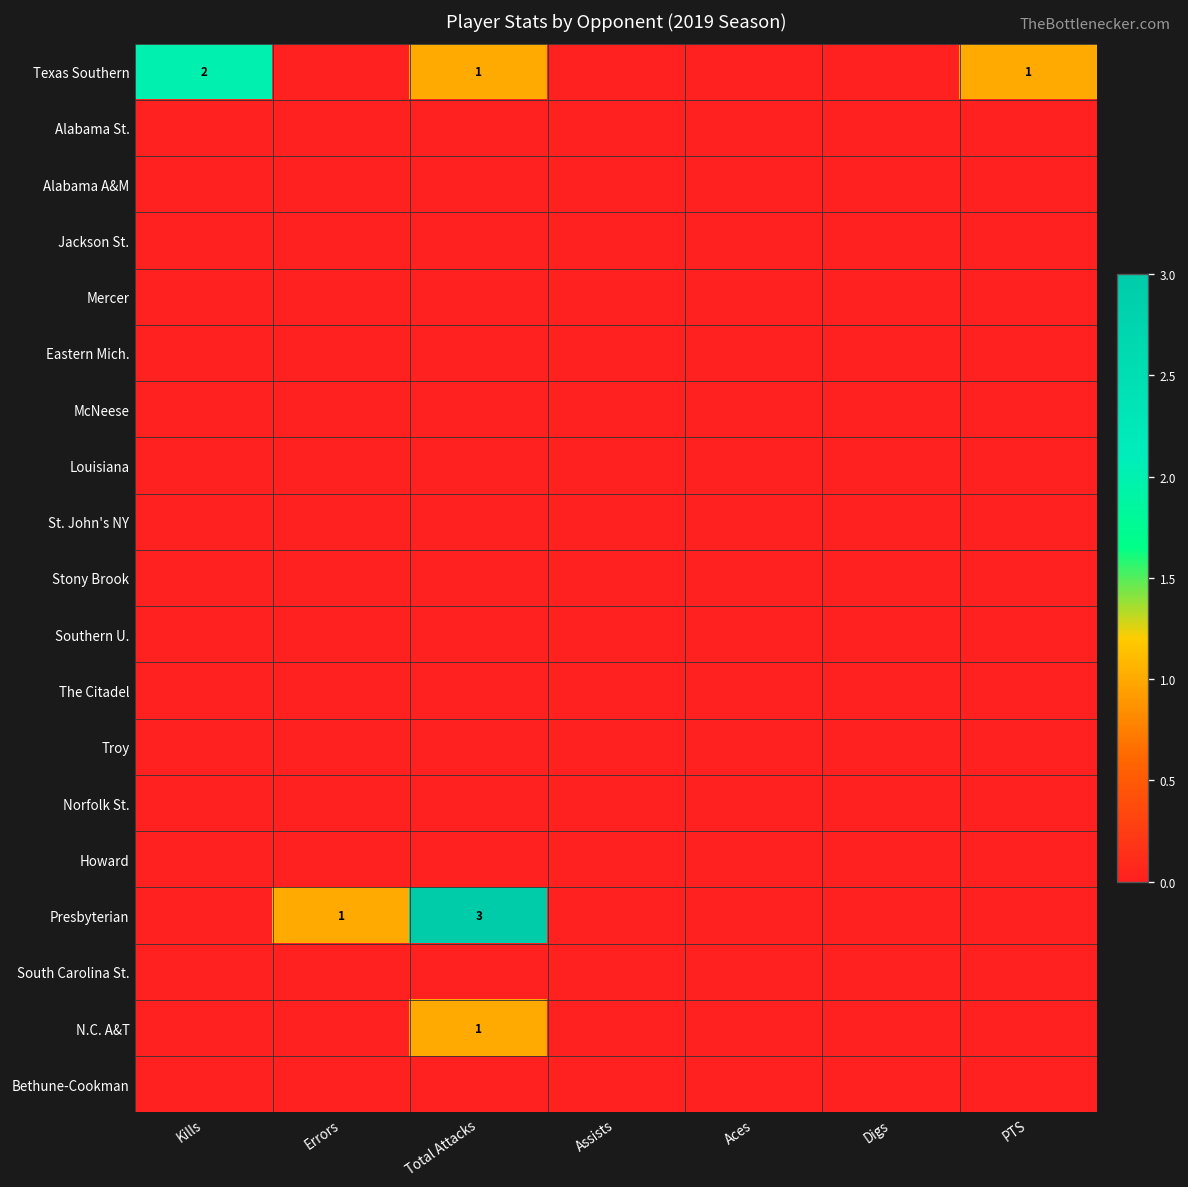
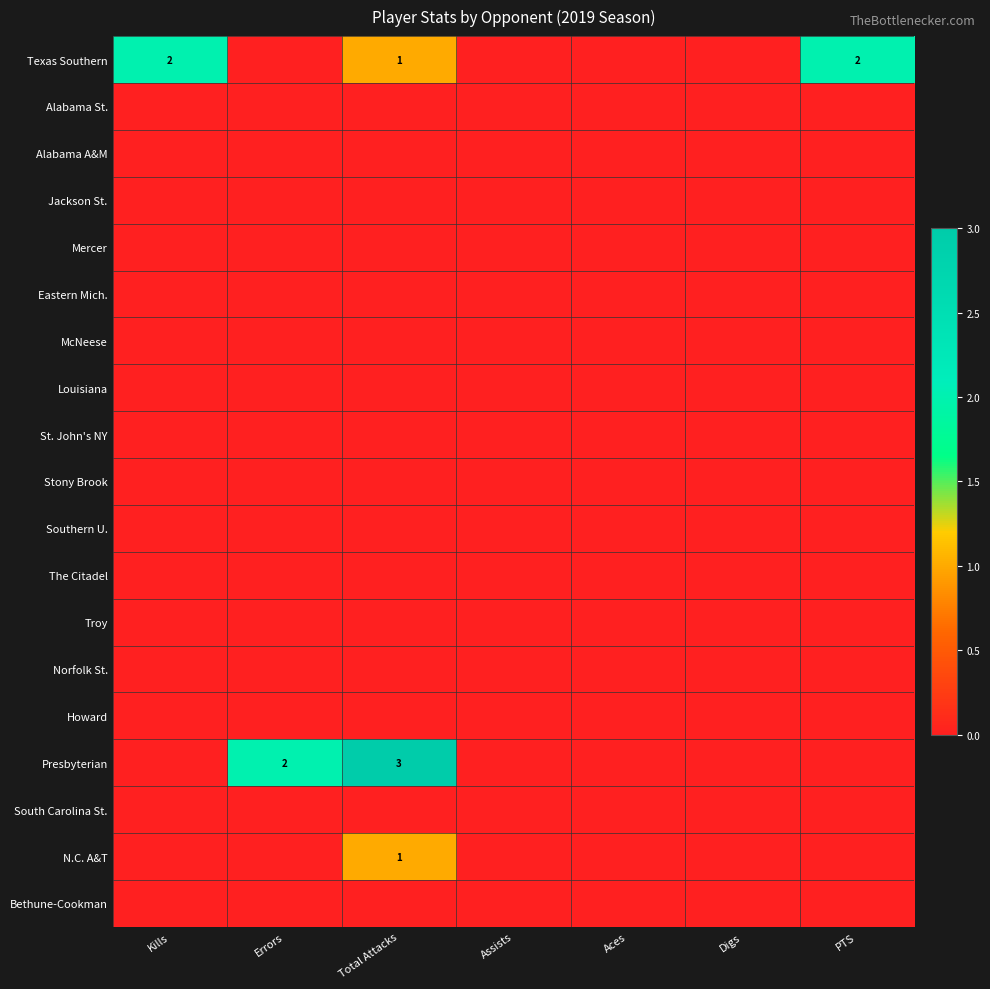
Texas Southern, PTS: 1 -> 2
Presbyterian, Errors: 1 -> 2
